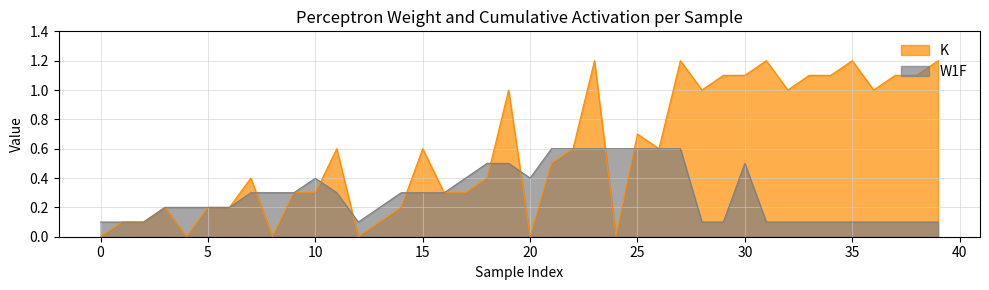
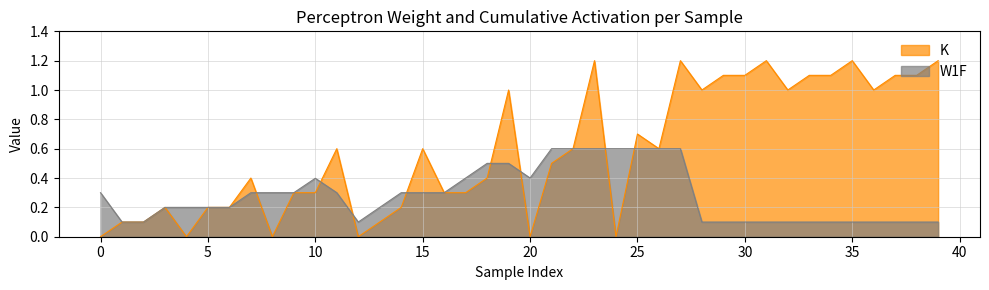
W1F, 0: 0.1 -> 0.3
W1F, 30: 0.5 -> 0.1
